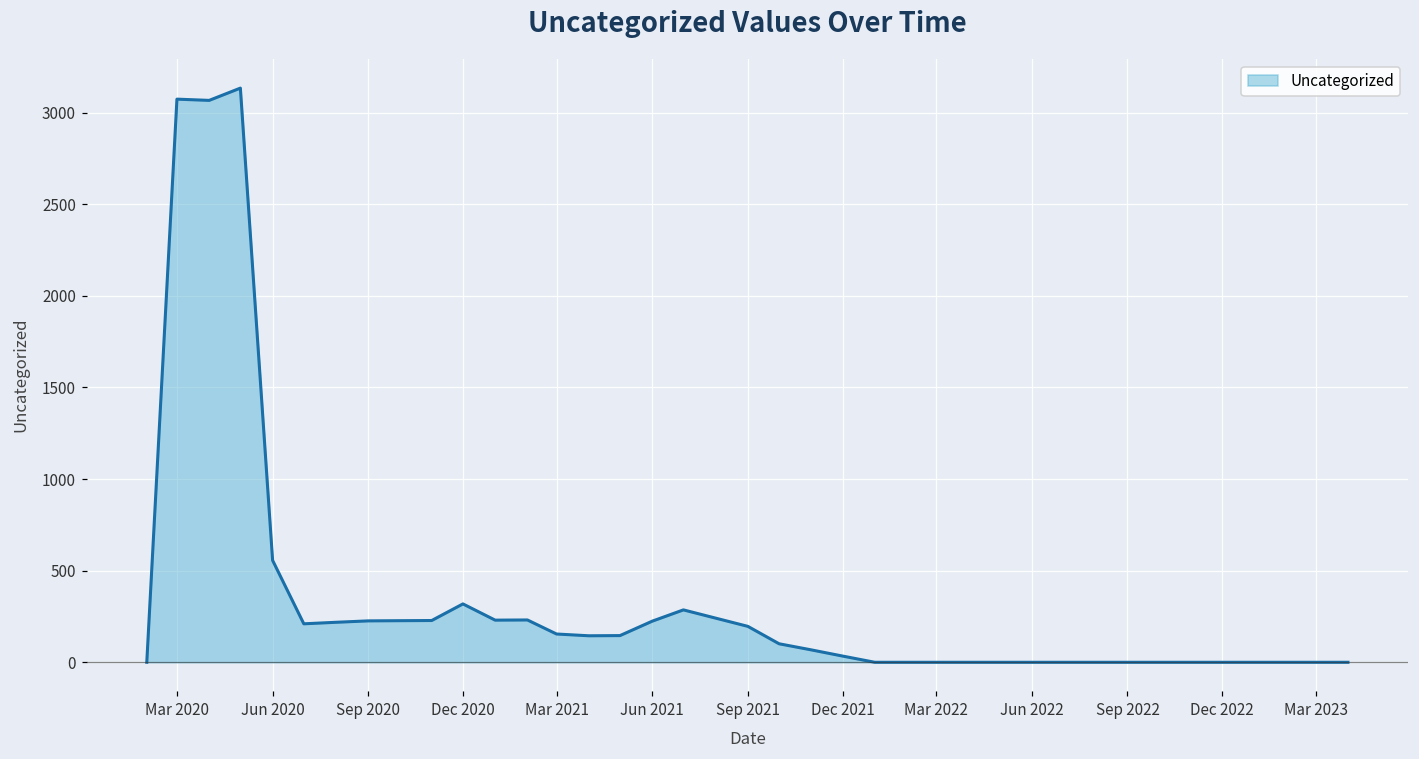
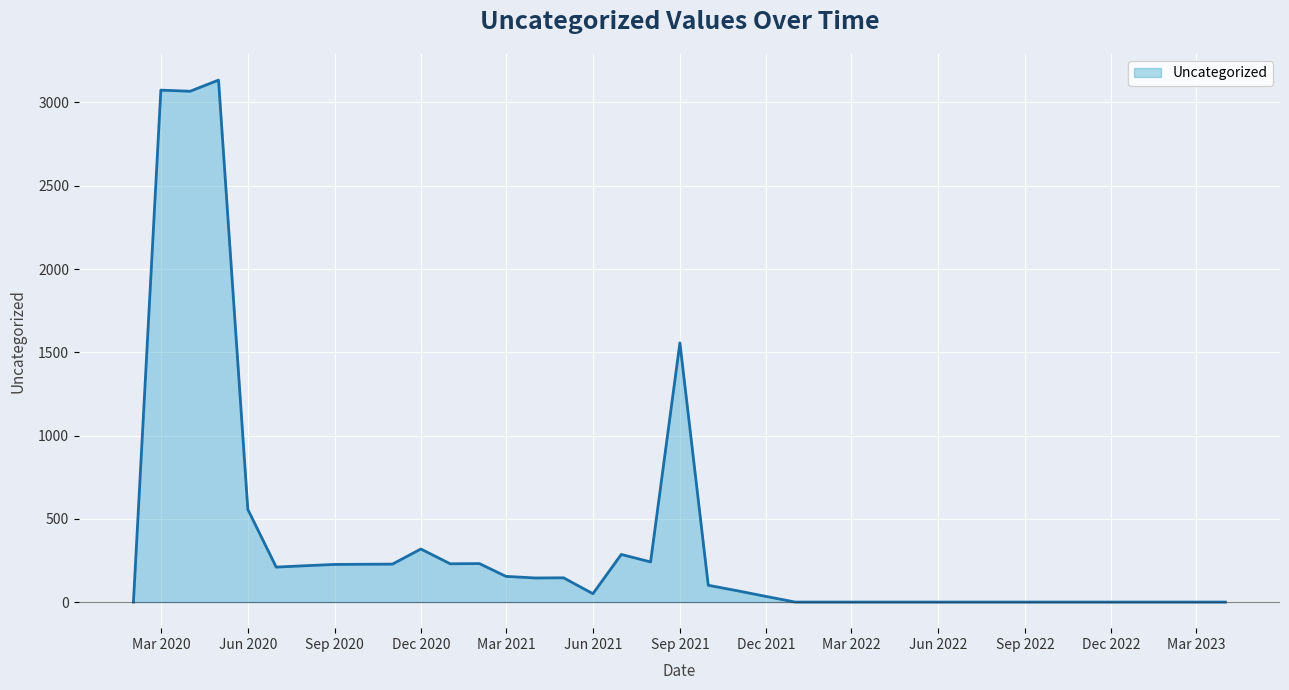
Jun 2021: 220 -> 50
Sep 2021: 200 -> 1560
